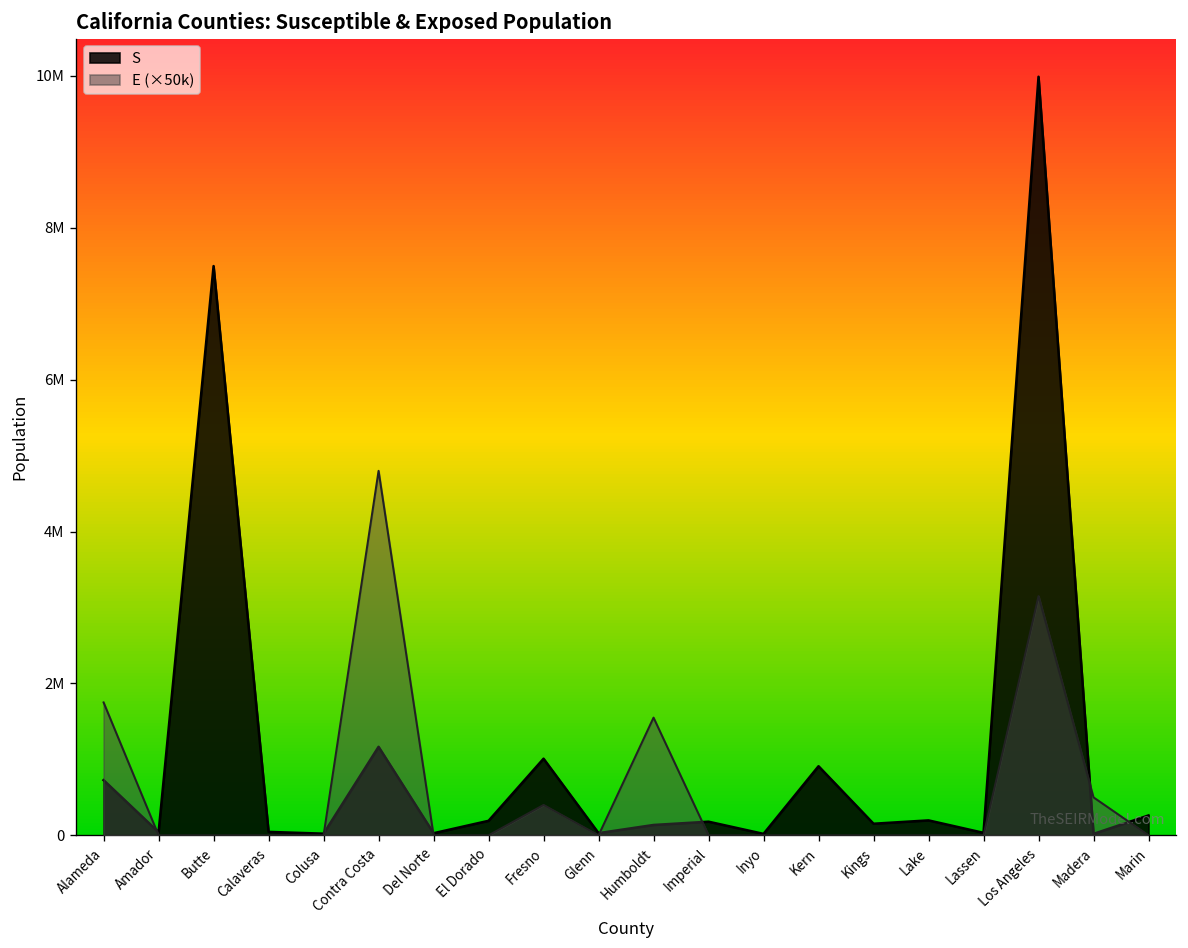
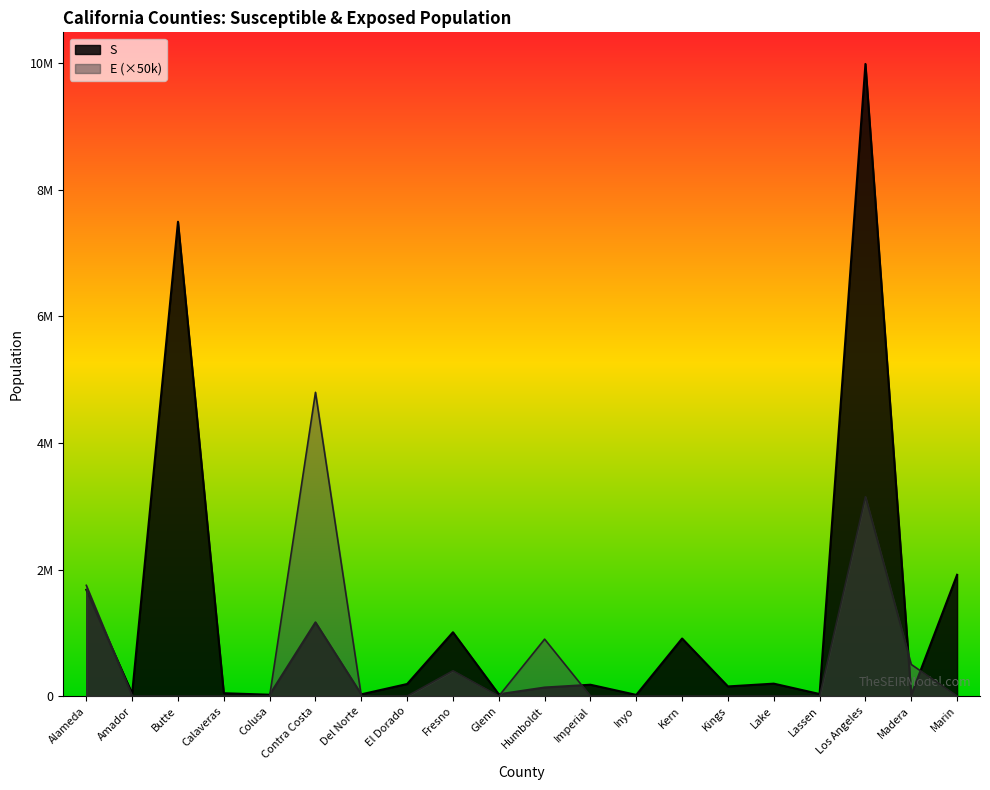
S, Alameda: 700000 -> 1700000
E (×50k), Humboldt: 1600000 -> 900000
S, Marin: 300000 -> 1900000
